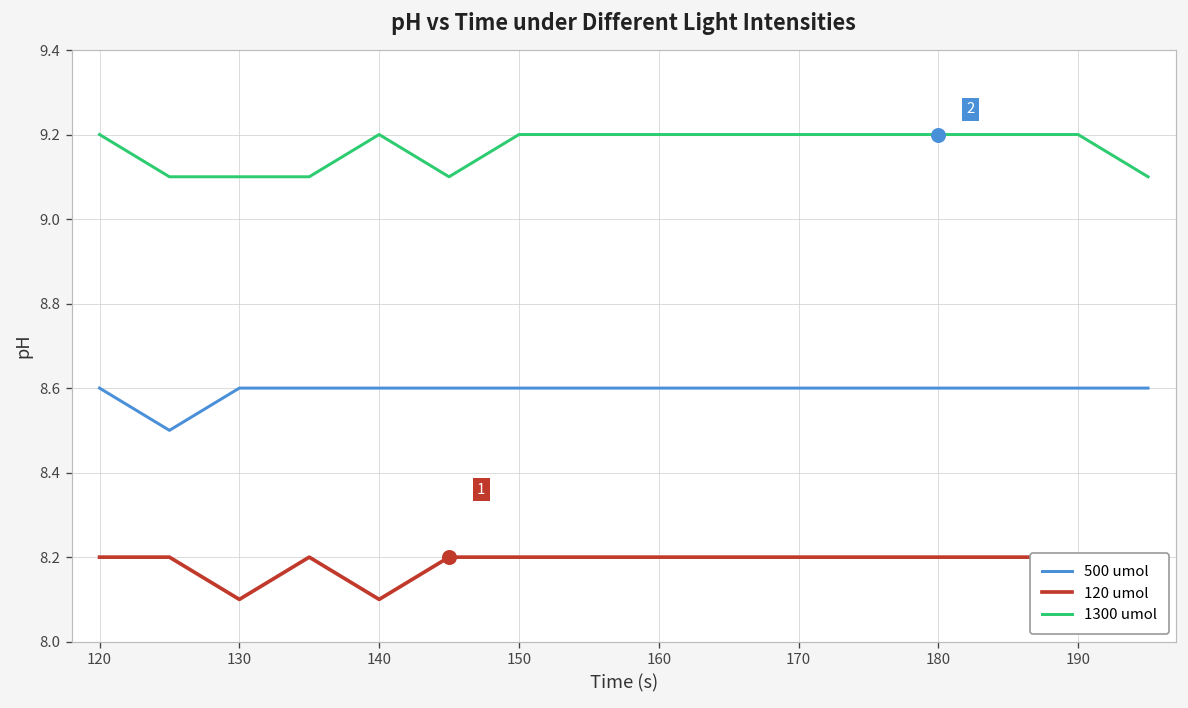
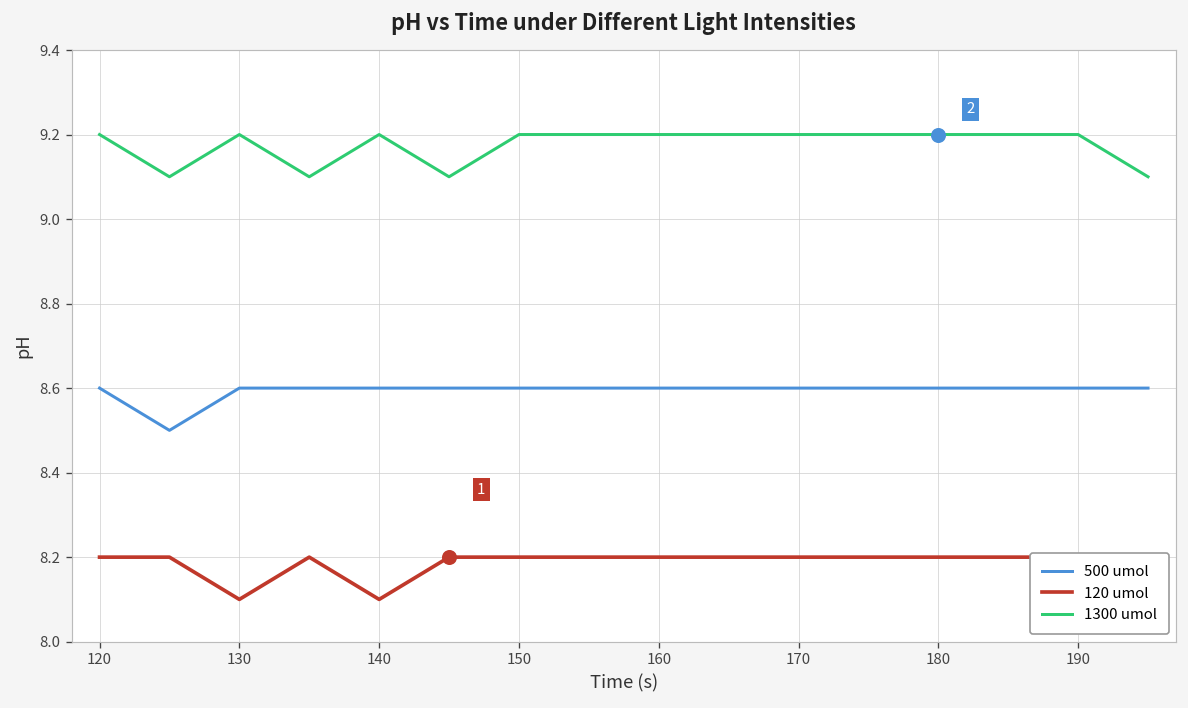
1300 umol, 130: 9.1 -> 9.2
